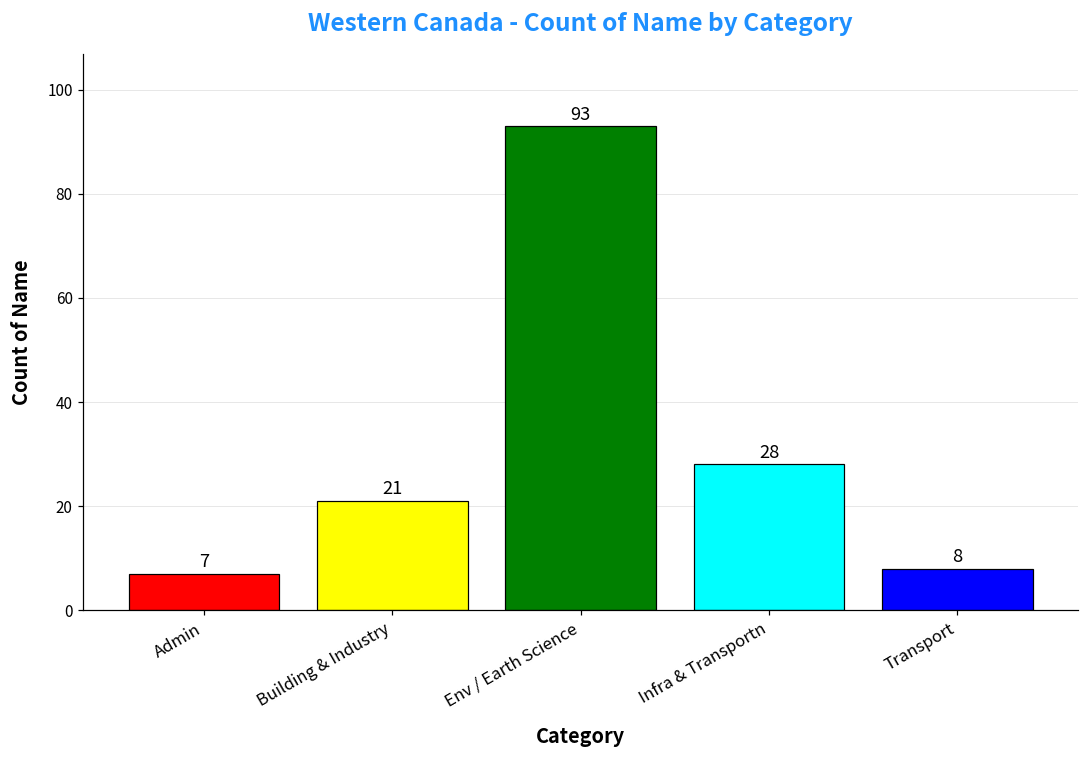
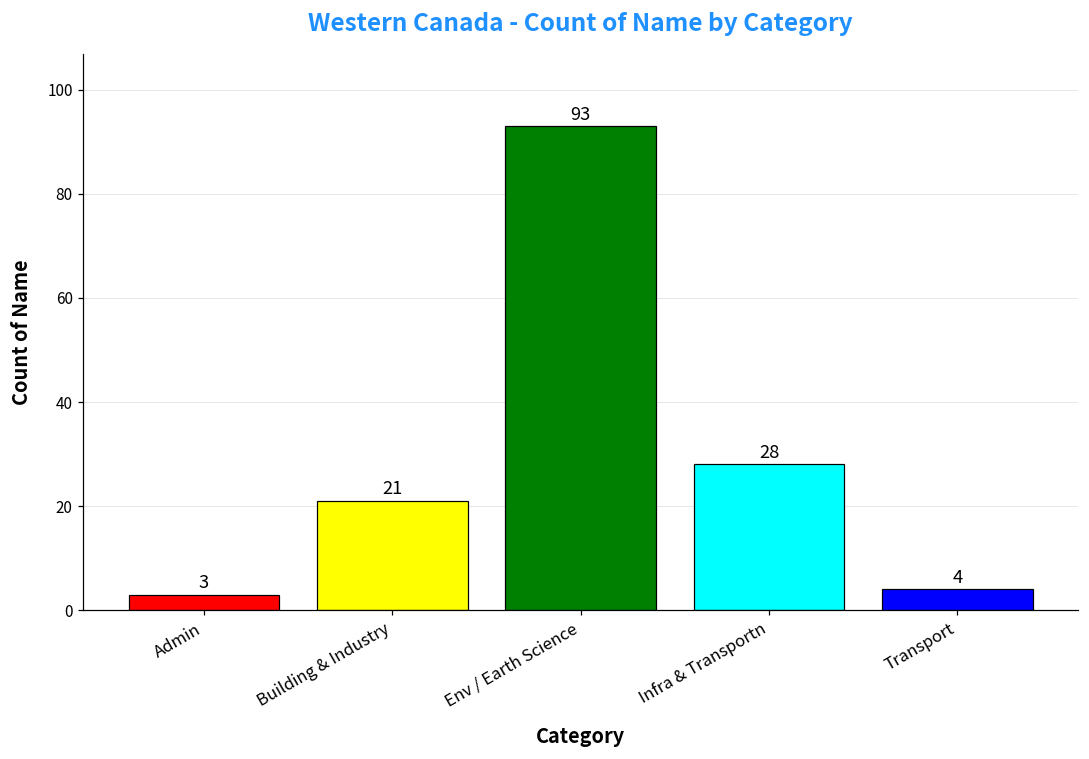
Admin: 7 -> 3
Transport: 8 -> 4
